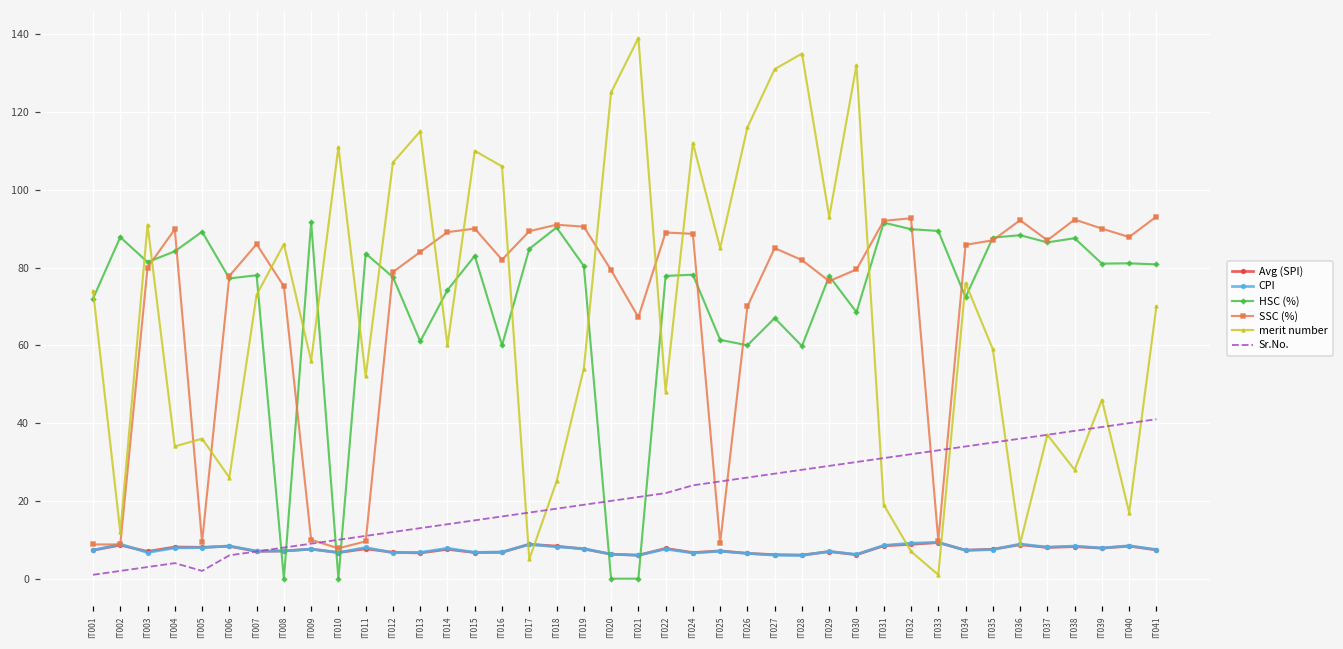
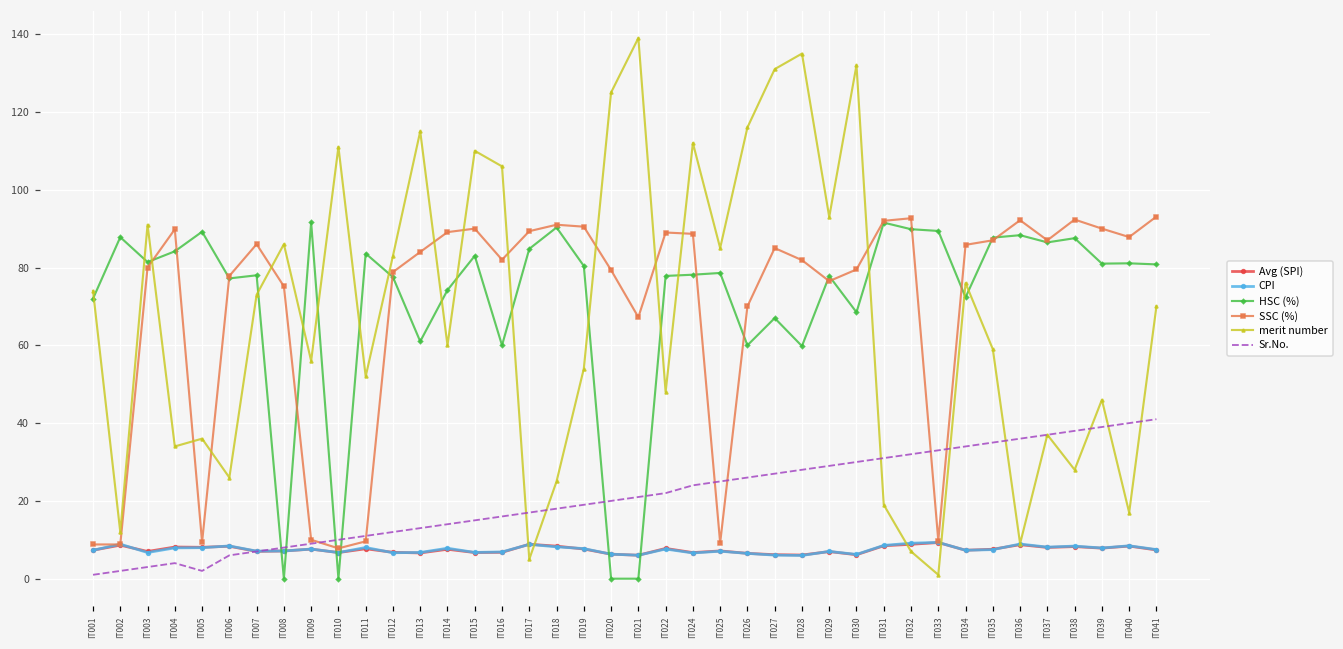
merit number, IT012: 107 -> 83
HSC (%), IT025: 61 -> 79
